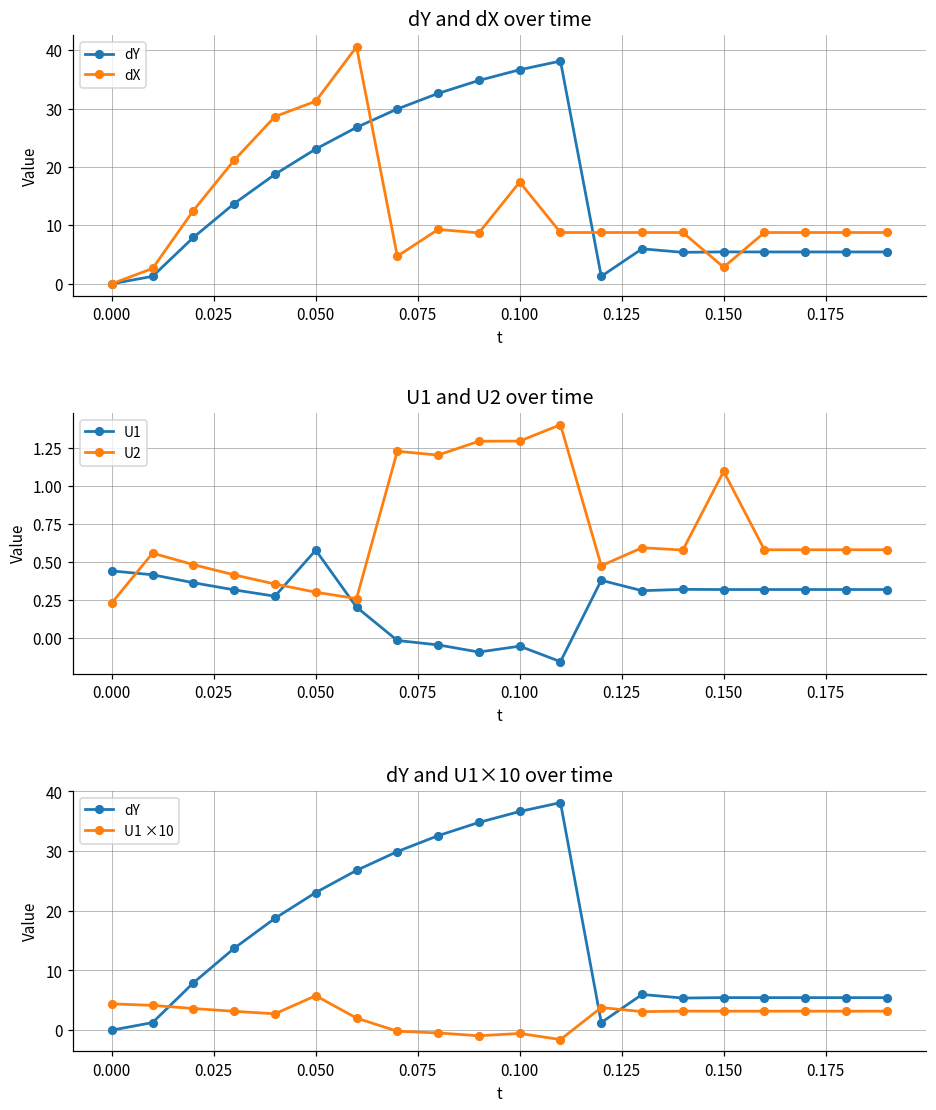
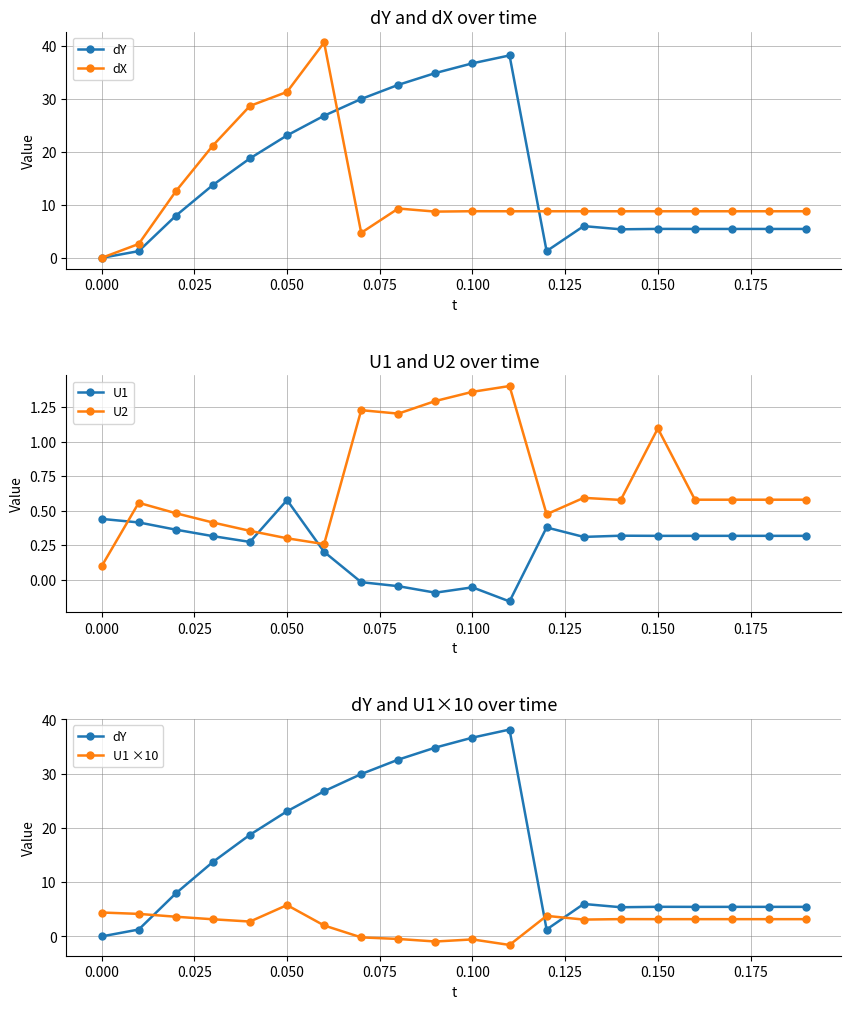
dY and dX over time, dX, 0.100: 17 -> 9
dY and dX over time, dX, 0.150: 3 -> 9
U1 and U2 over time, U2, 0.000: 0.23 -> 0.10
U1 and U2 over time, U2, 0.100: 1.30 -> 1.36
